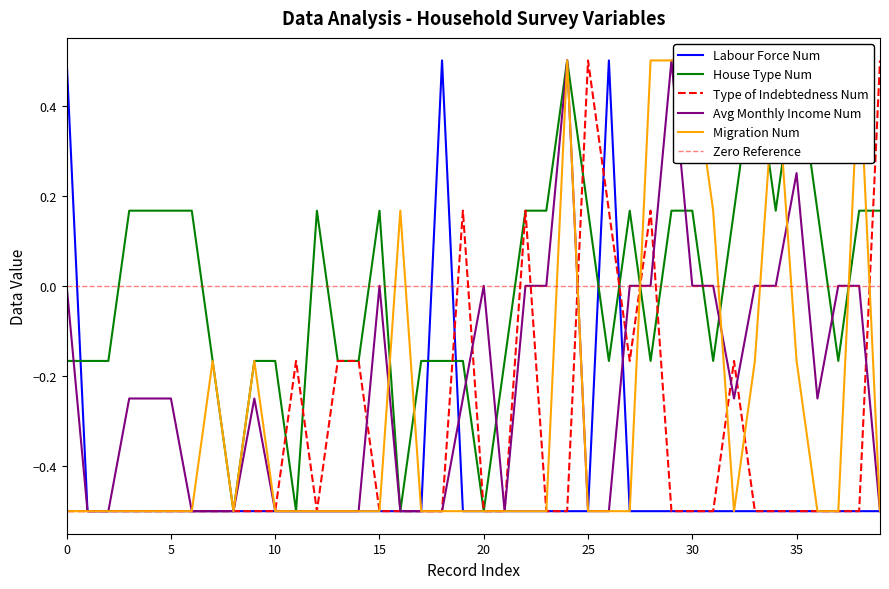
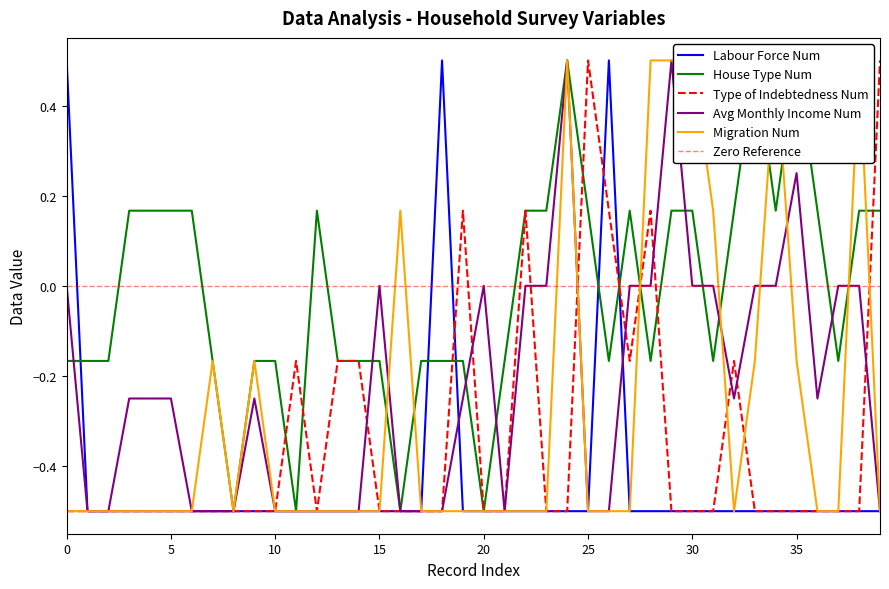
House Type Num, 15: 0.17 -> -0.17
